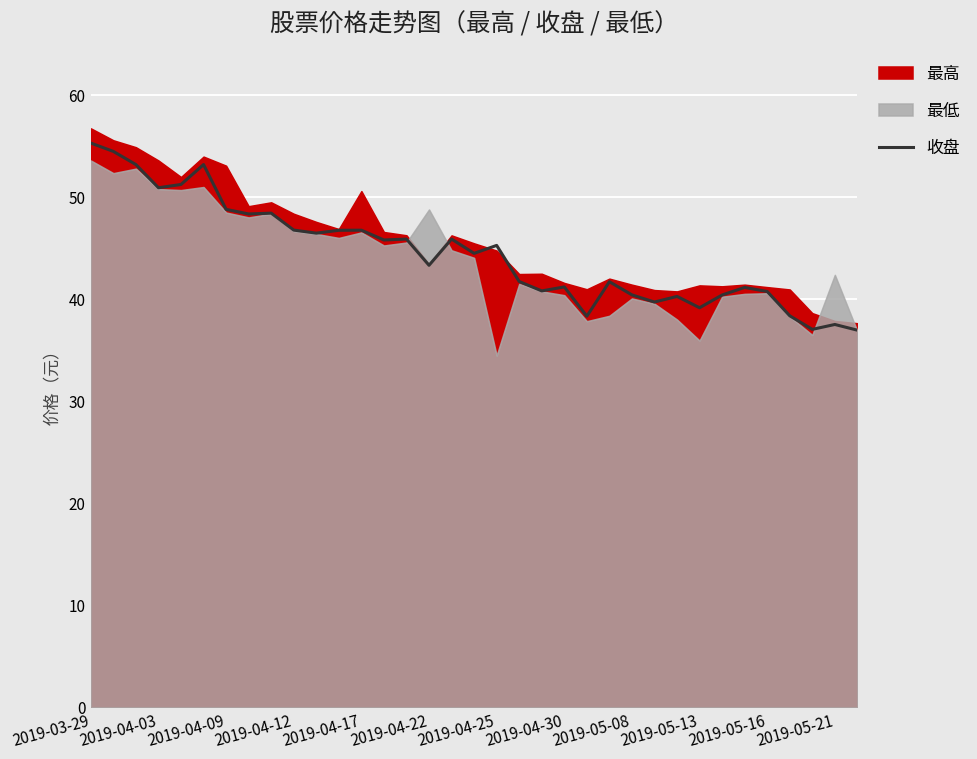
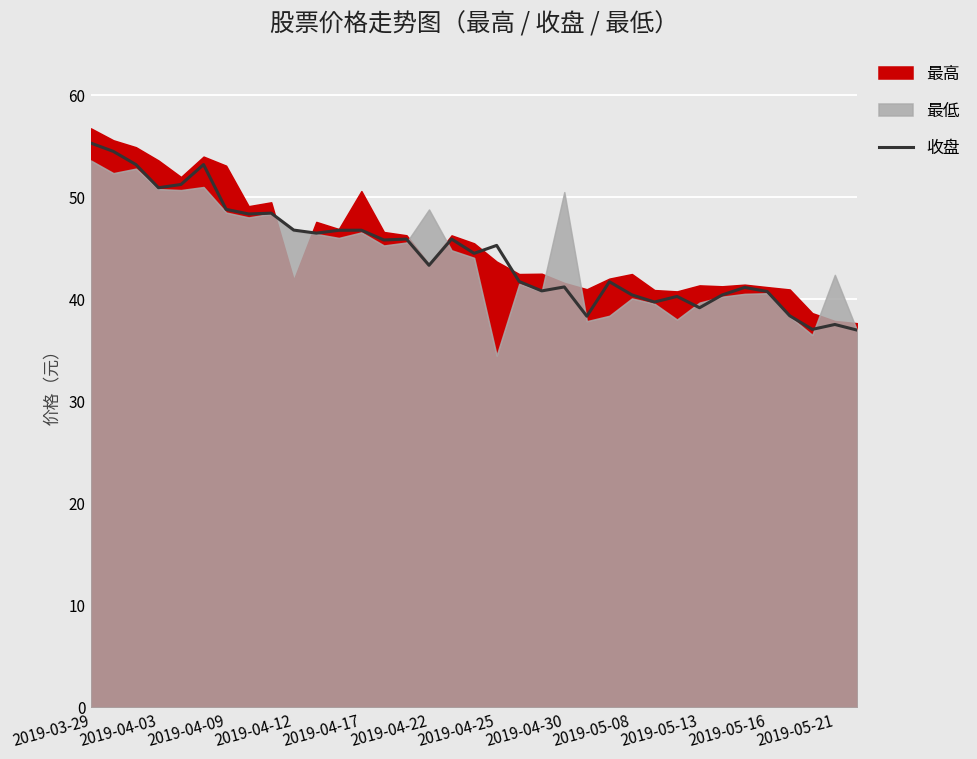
最高, 2019-04-12: 48 -> 42
最高, 2019-04-25: 45 -> 44
最低, 2019-04-30: 40 -> 51
最高, 2019-05-08: 41 -> 42
最低, 2019-05-13: 36 -> 40
